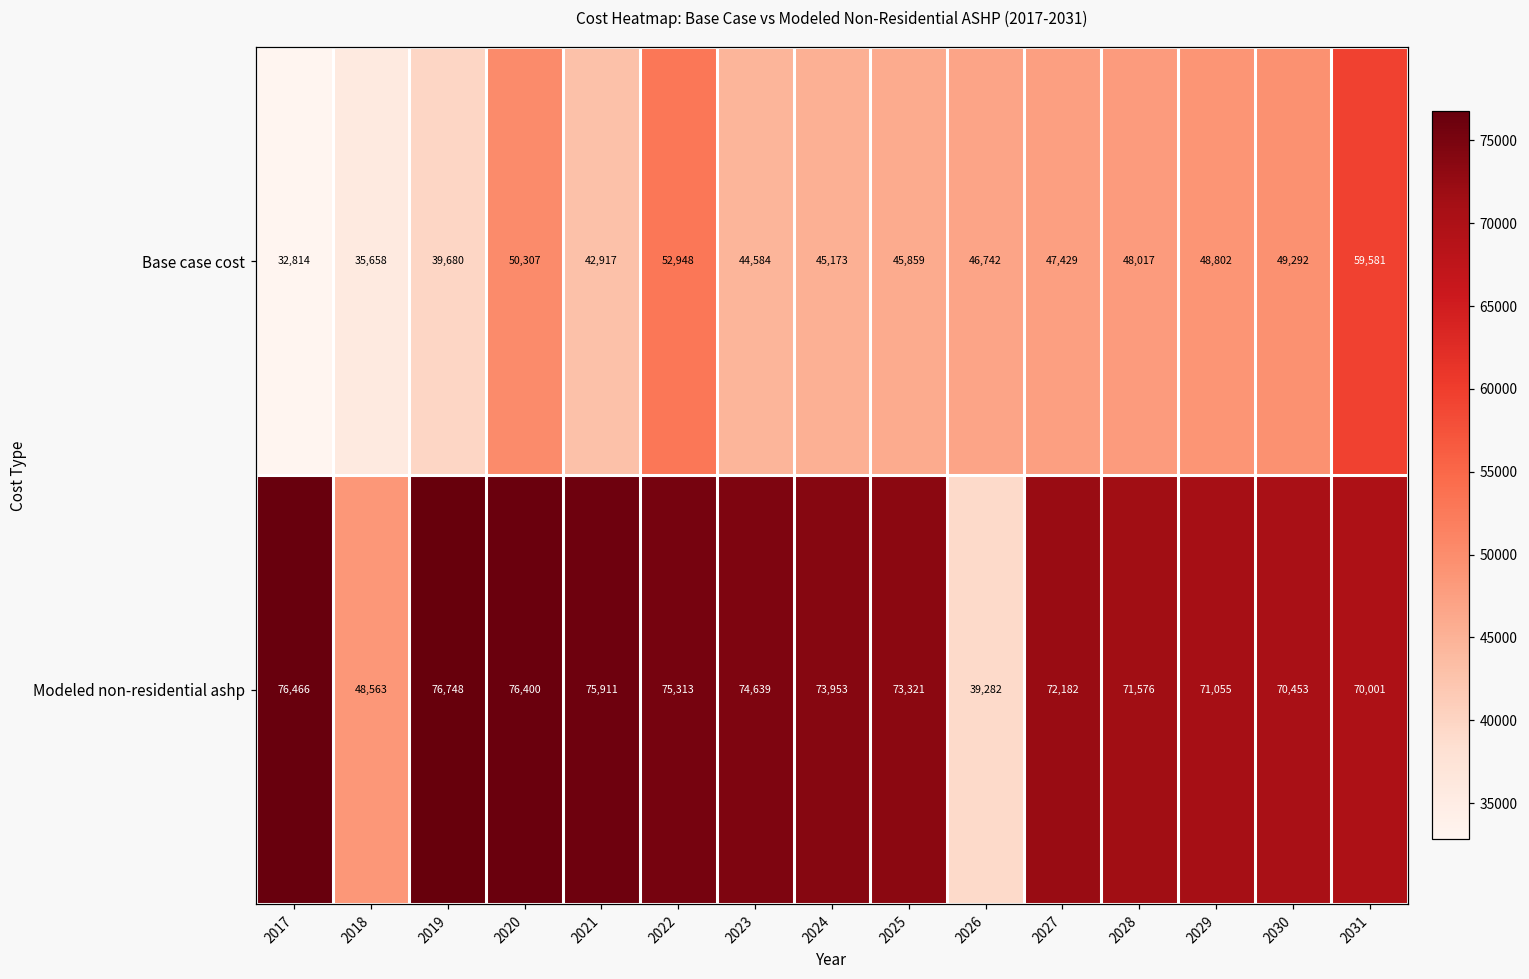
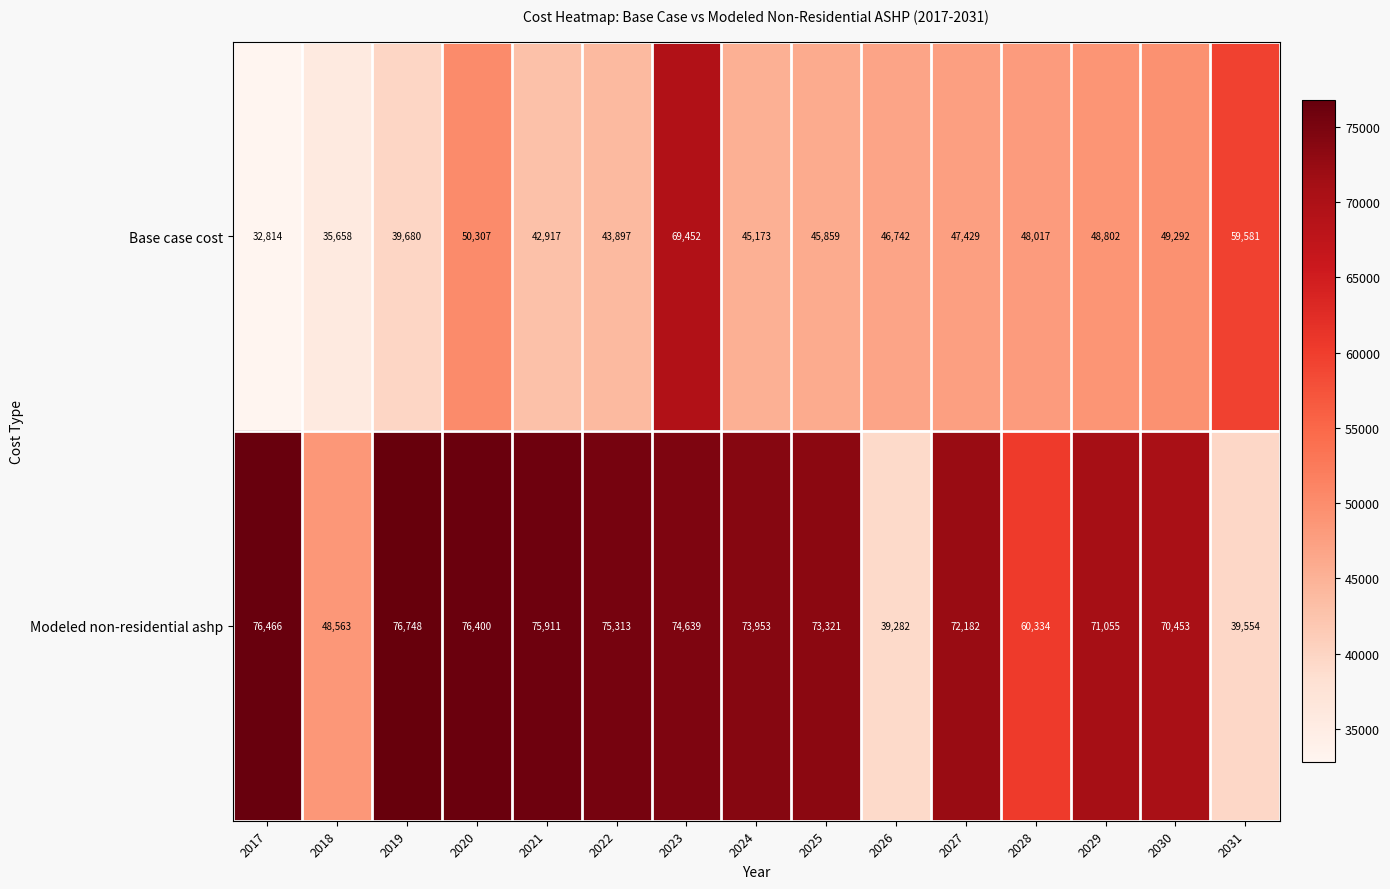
Base case cost, 2022: 52,948 -> 43,897
Base case cost, 2023: 44,584 -> 69,452
Modeled non-residential ashp, 2028: 71,576 -> 60,334
Modeled non-residential ashp, 2031: 70,001 -> 39,554
